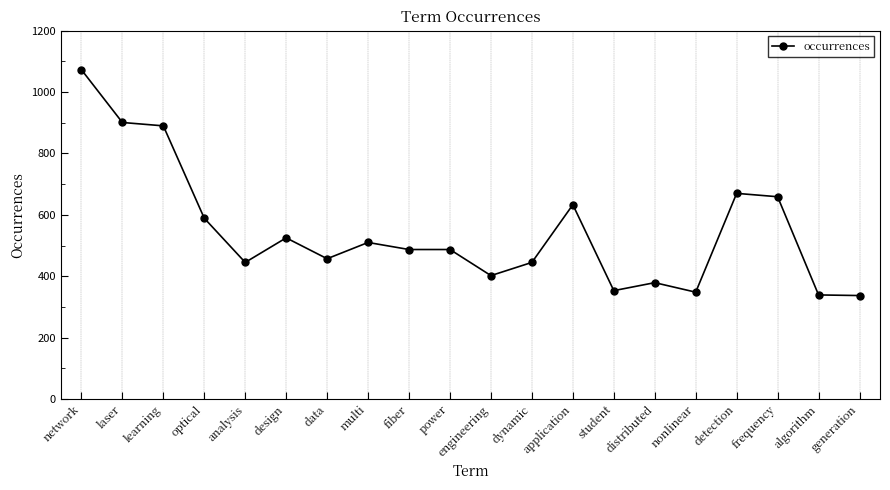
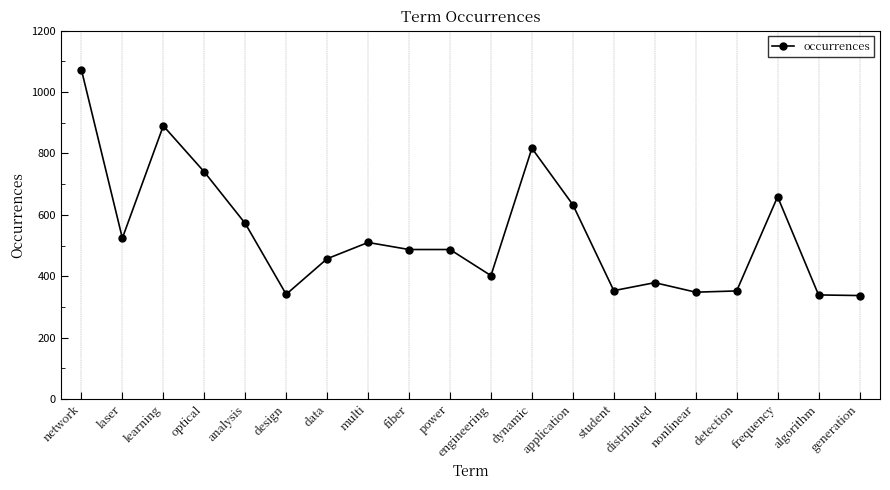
laser: 900 -> 520
optical: 590 -> 740
analysis: 450 -> 570
design: 530 -> 340
dynamic: 450 -> 820
detection: 670 -> 350
